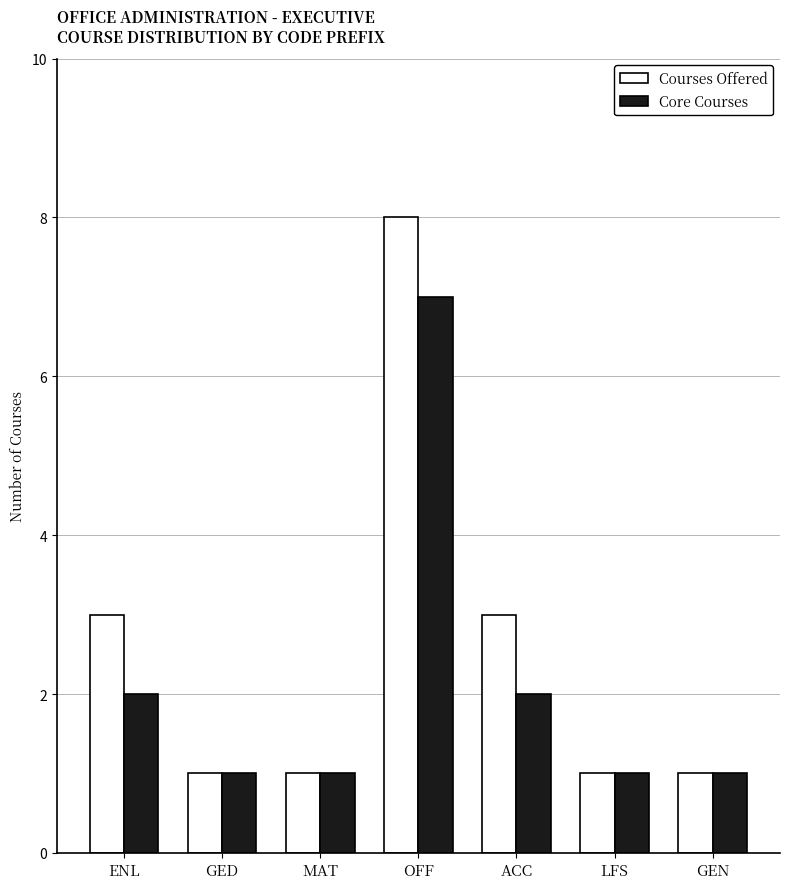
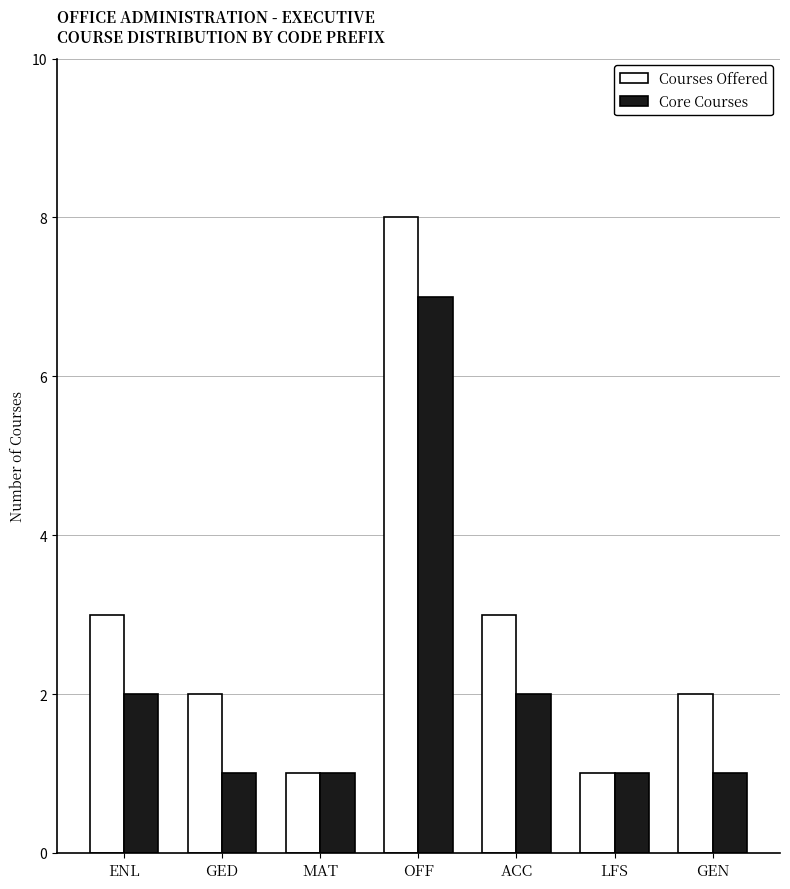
Courses Offered, GED: 1 -> 2
Courses Offered, GEN: 1 -> 2
